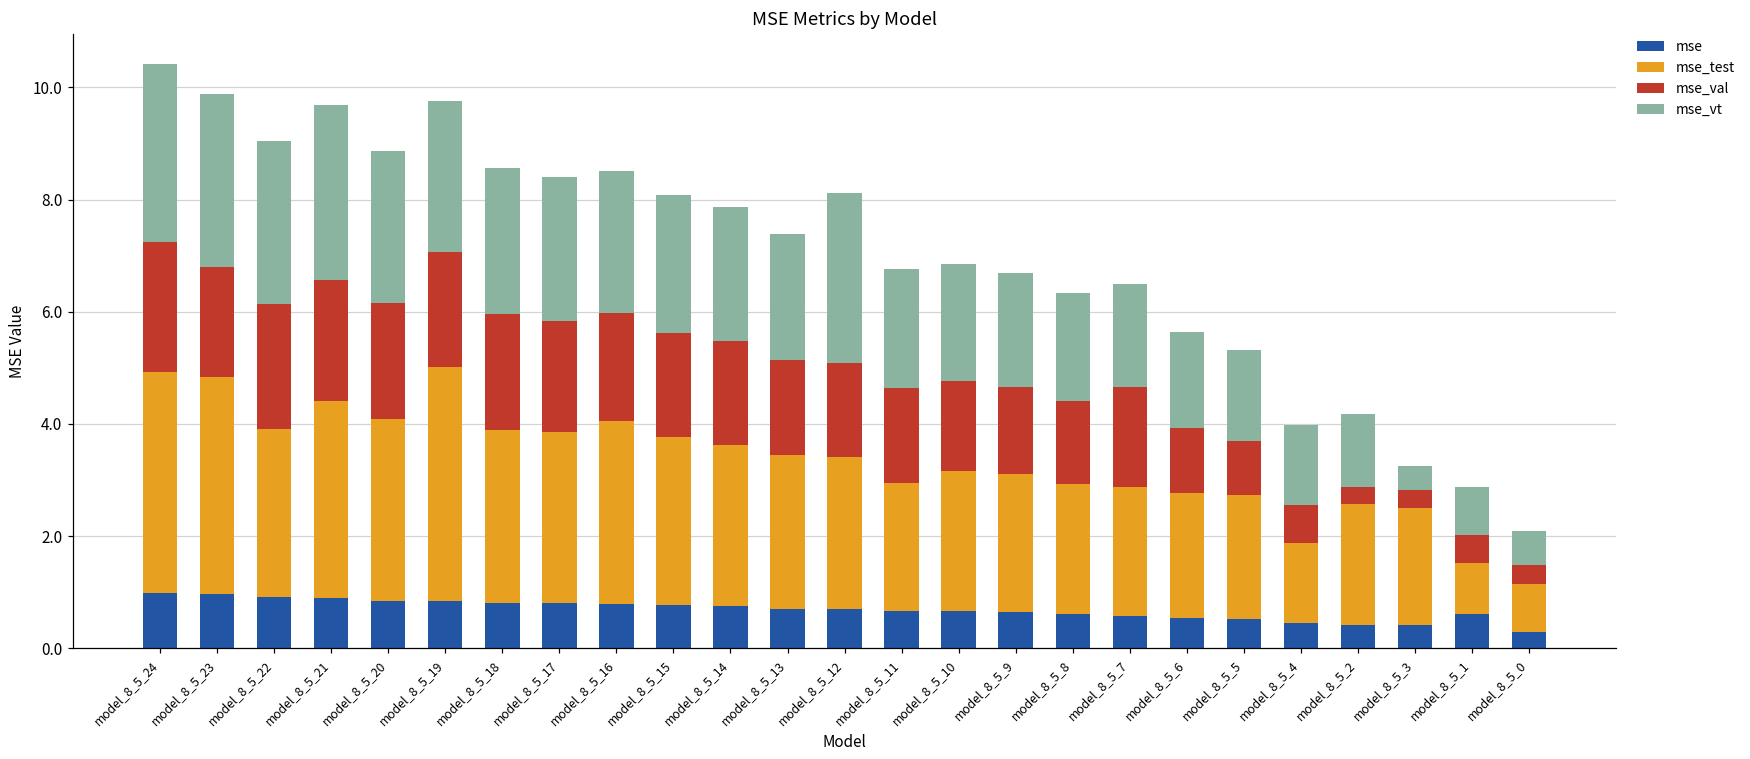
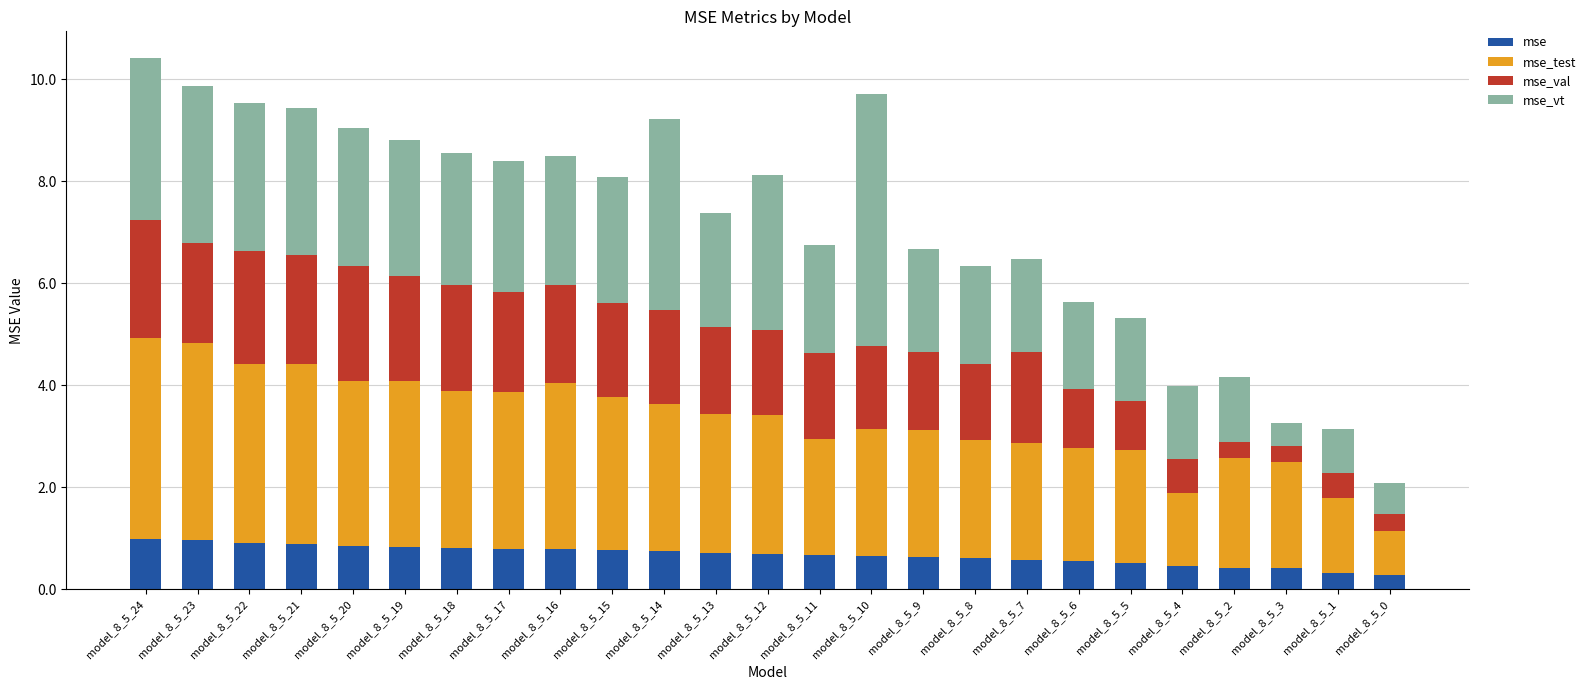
mse_test, model_8_5_22: 3.0 -> 3.5
mse_vt, model_8_5_21: 3.1 -> 2.9
mse_val, model_8_5_20: 2.1 -> 2.3
mse_test, model_8_5_19: 4.2 -> 3.2
mse_vt, model_8_5_14: 2.4 -> 3.7
mse_vt, model_8_5_10: 2.1 -> 4.9
mse, model_8_5_1: 0.6 -> 0.3
mse_test, model_8_5_1: 0.9 -> 1.5
